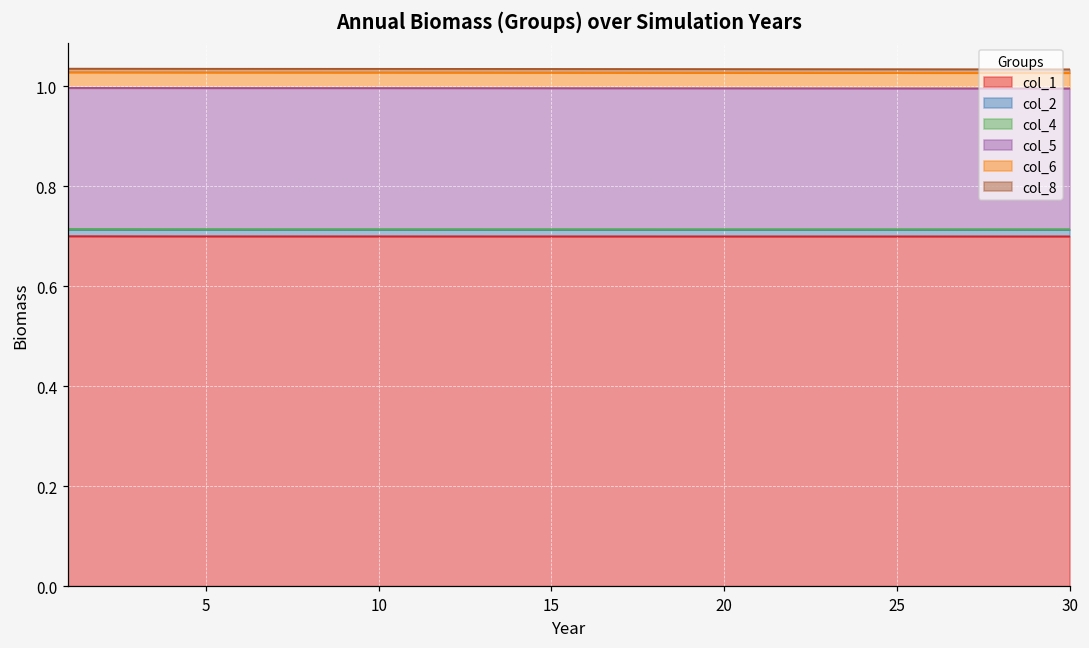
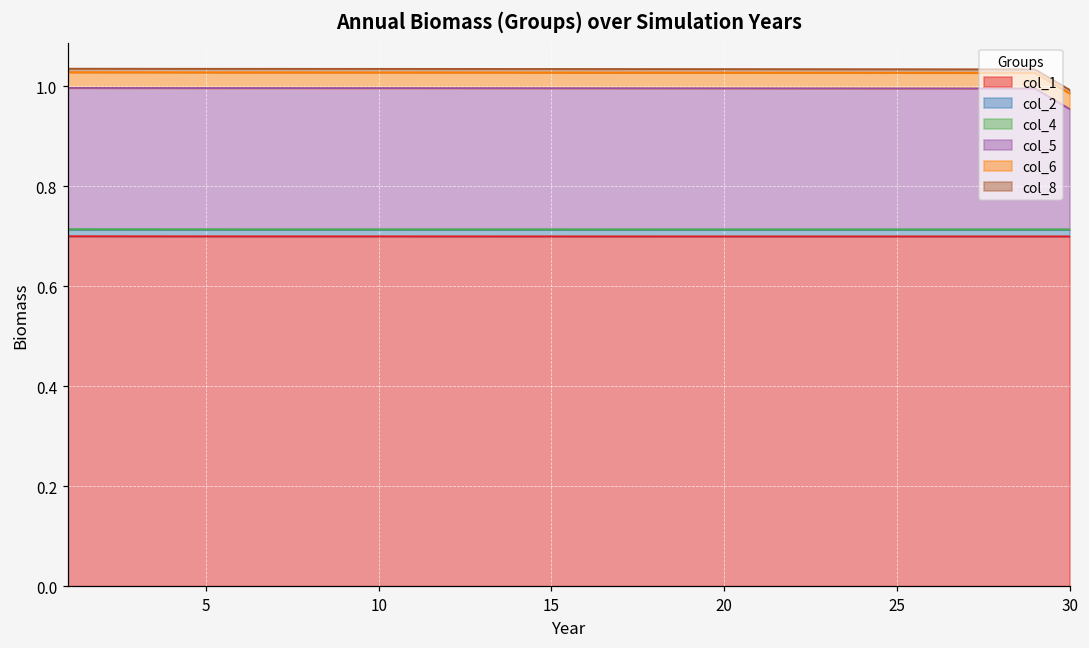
col_5, 30: 0.28 -> 0.24
